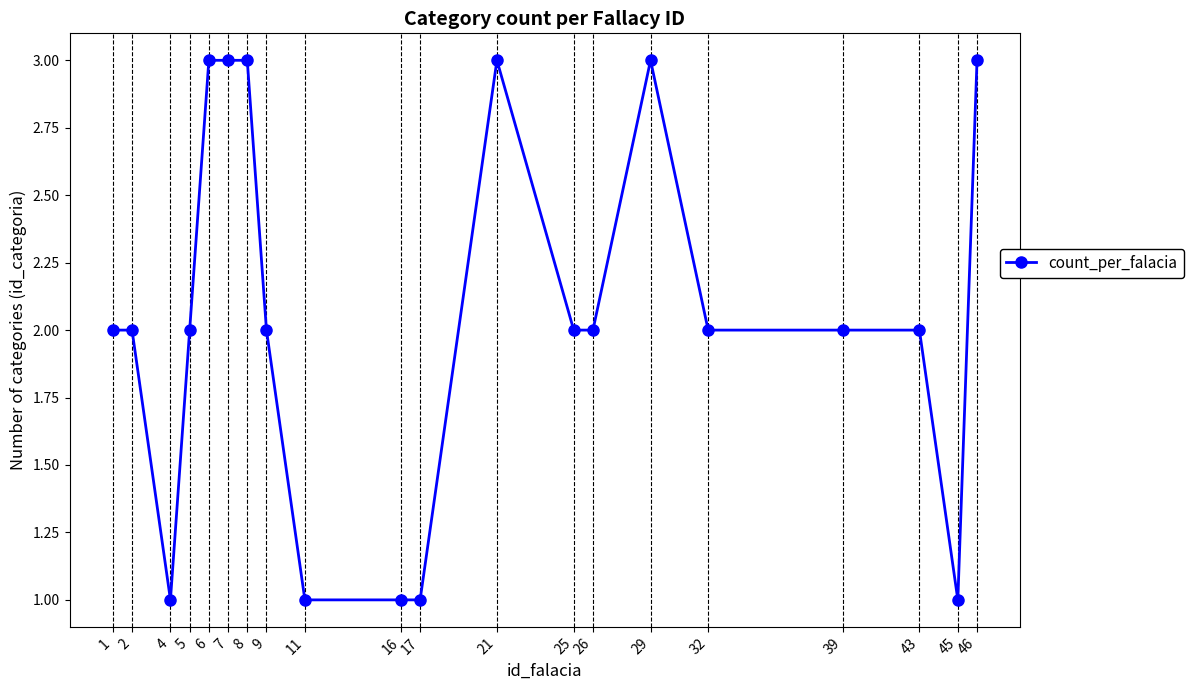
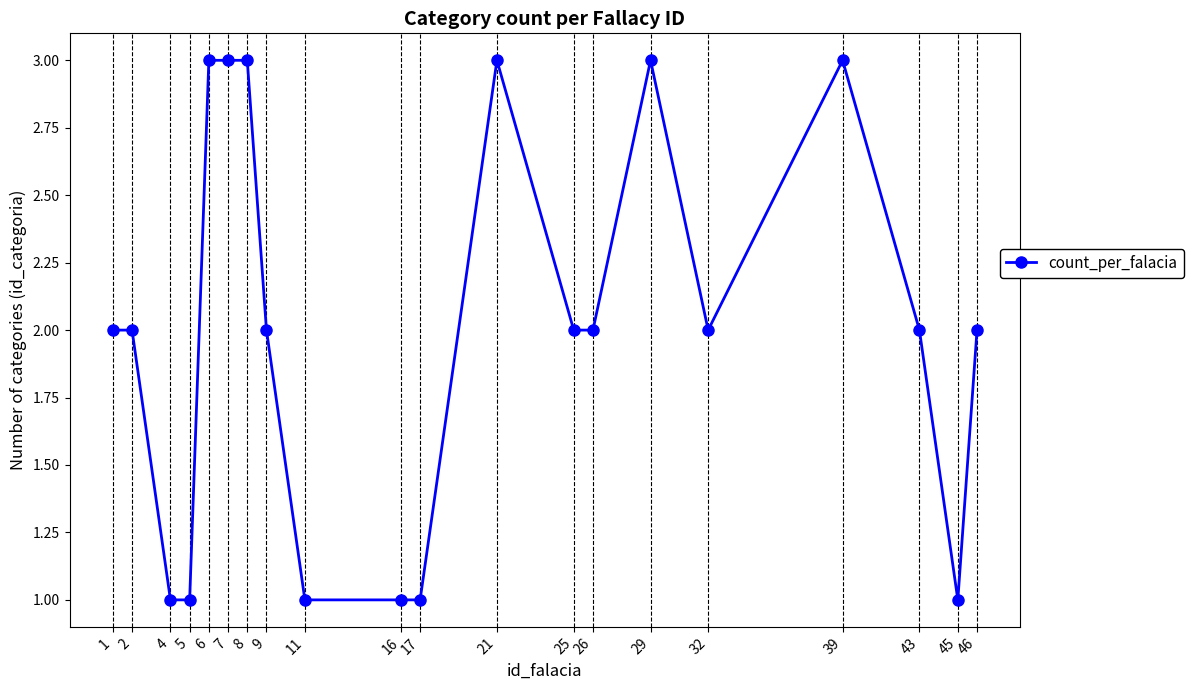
5: 2 -> 1
39: 2 -> 3
46: 3 -> 2
